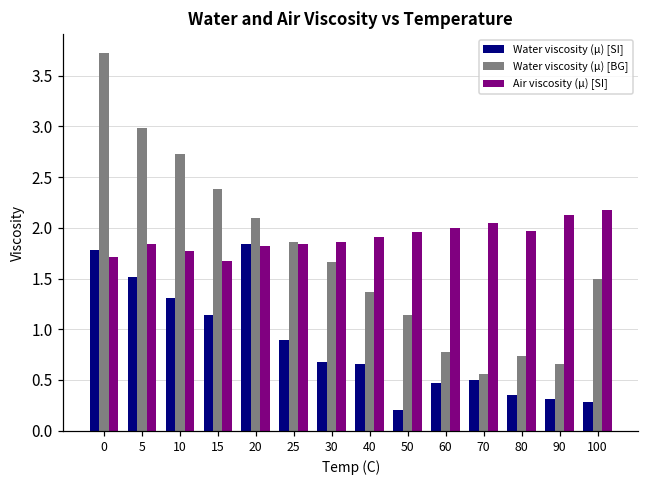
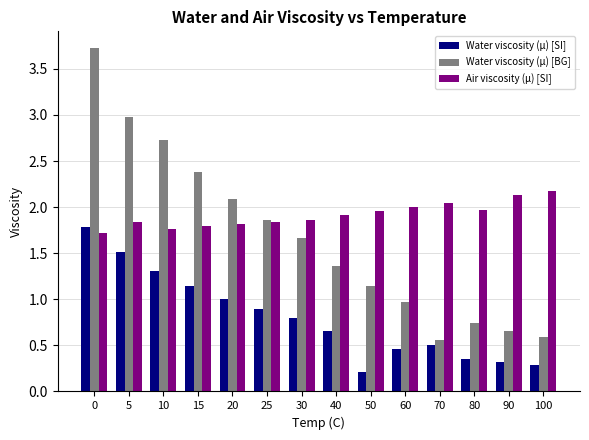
Air viscosity (μ) [SI], 15: 1.7 -> 1.8
Water viscosity (μ) [SI], 20: 1.8 -> 1.0
Water viscosity (μ) [SI], 30: 0.7 -> 0.8
Water viscosity (μ) [BG], 60: 0.8 -> 1.0
Water viscosity (μ) [BG], 100: 1.5 -> 0.6
